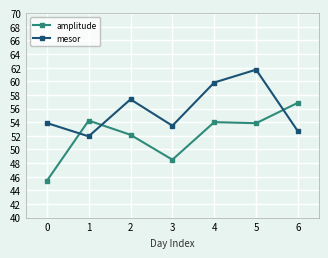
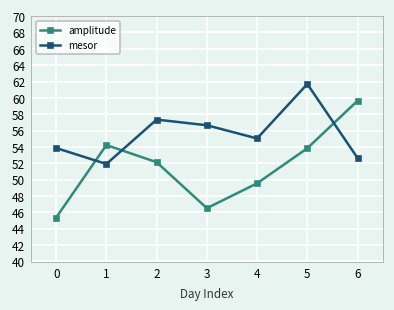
amplitude, 3: 48 -> 47
mesor, 3: 53 -> 57
amplitude, 4: 54 -> 50
mesor, 4: 60 -> 55
amplitude, 6: 57 -> 60
